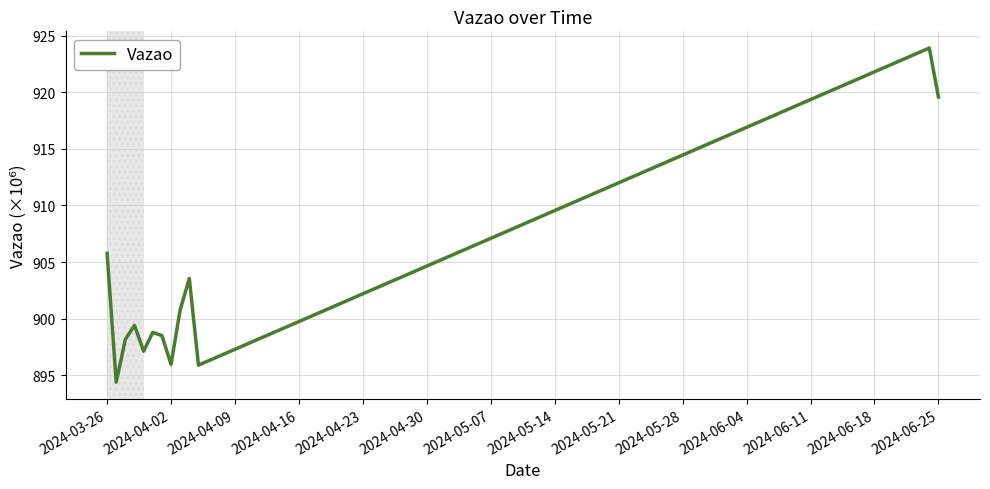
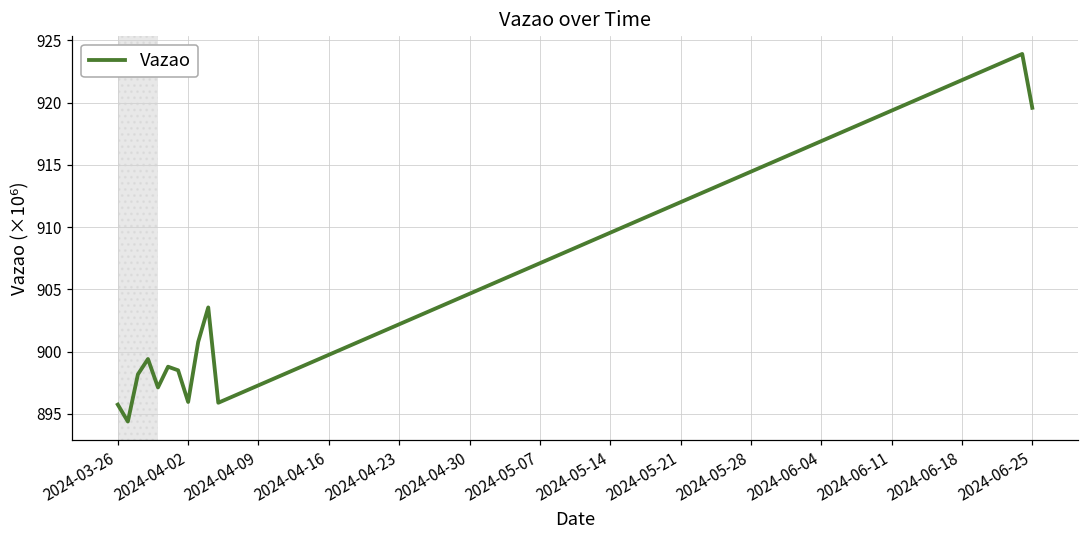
2024-03-26: 905.8 -> 895.7
